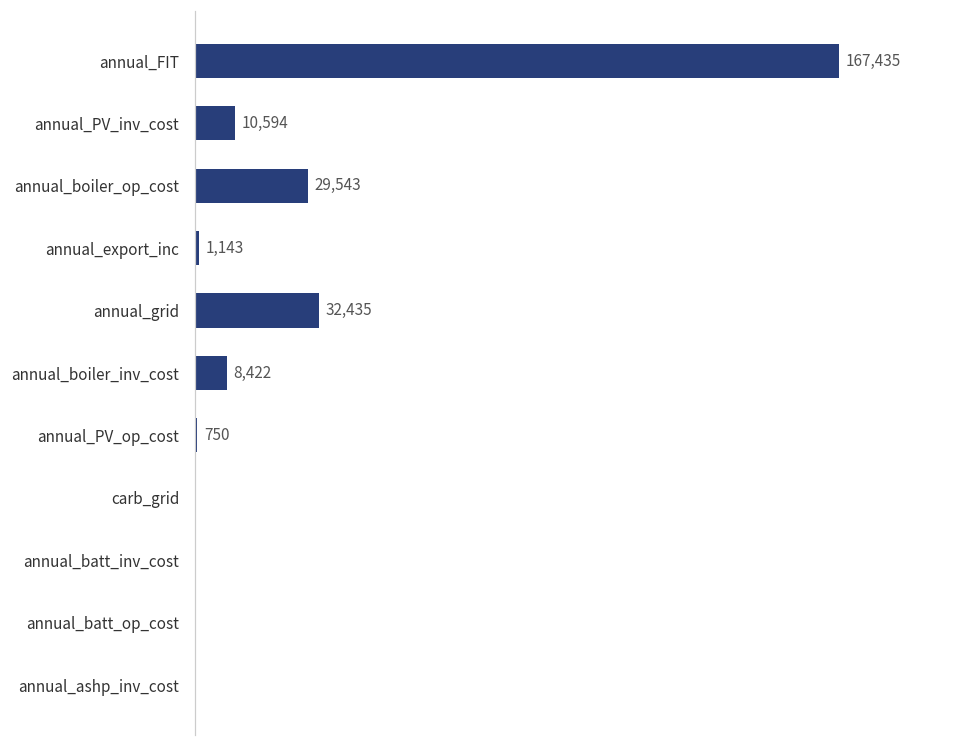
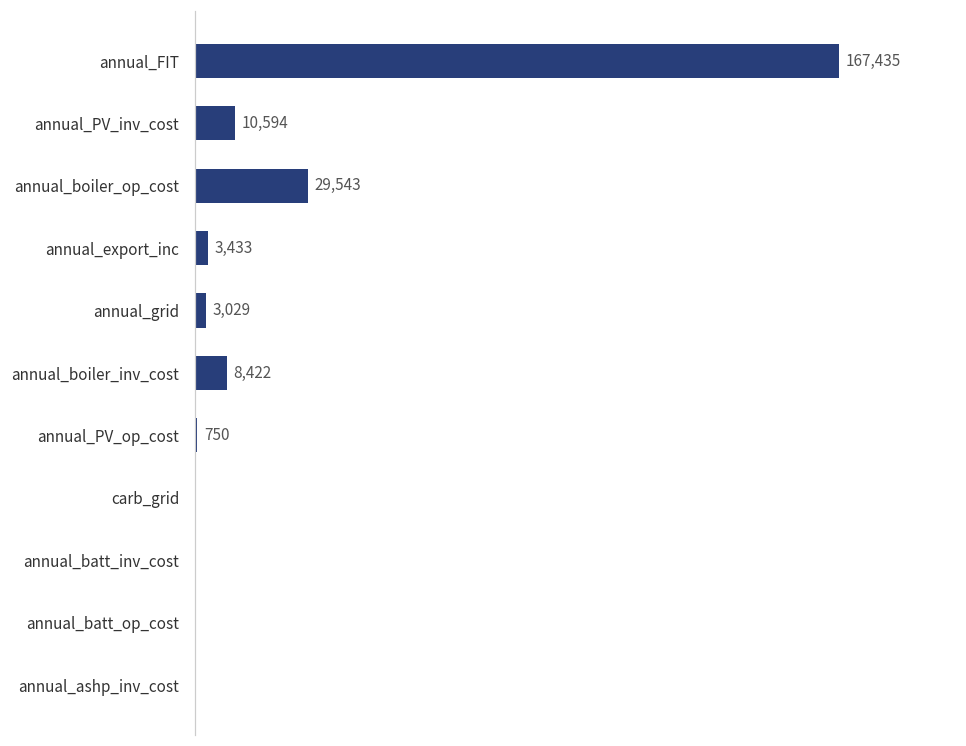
annual_export_inc: 1,143 -> 3,433
annual_grid: 32,435 -> 3,029
